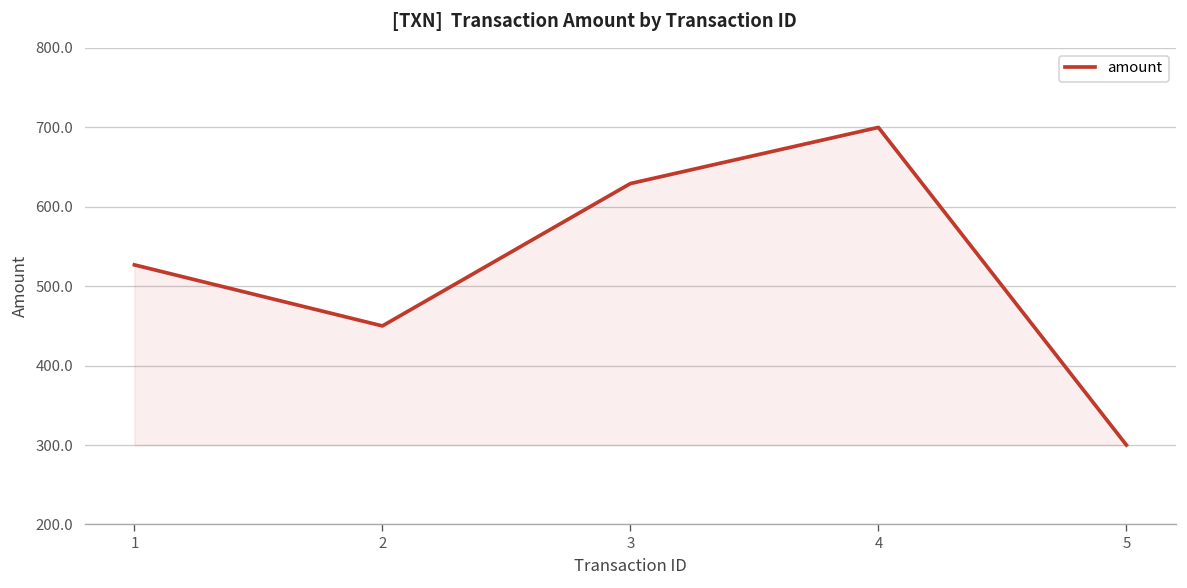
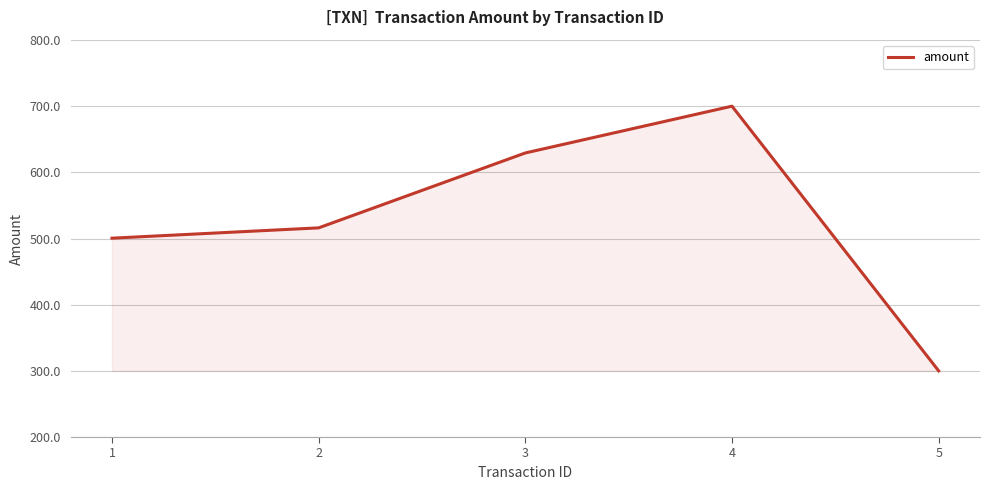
1: 530 -> 500
2: 450 -> 520
